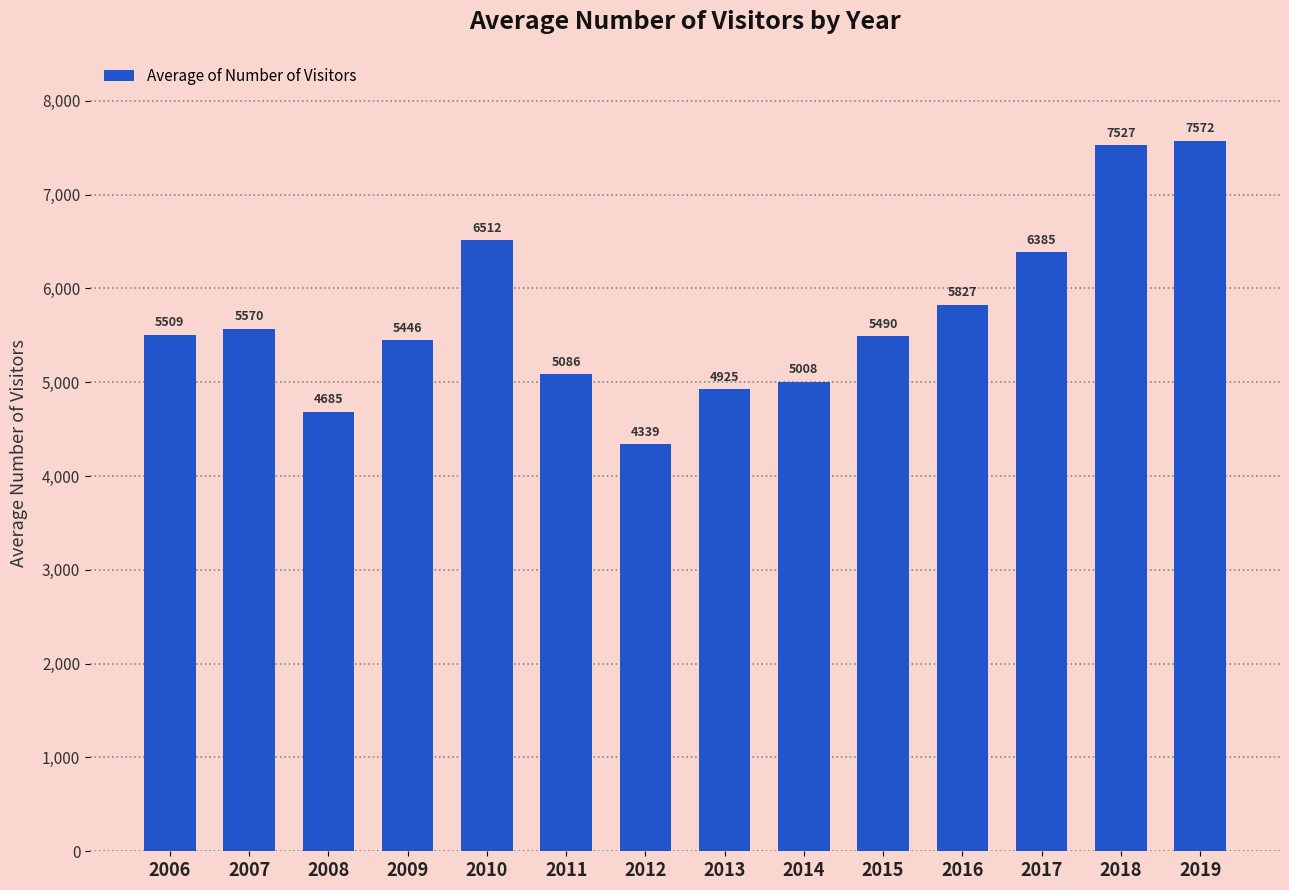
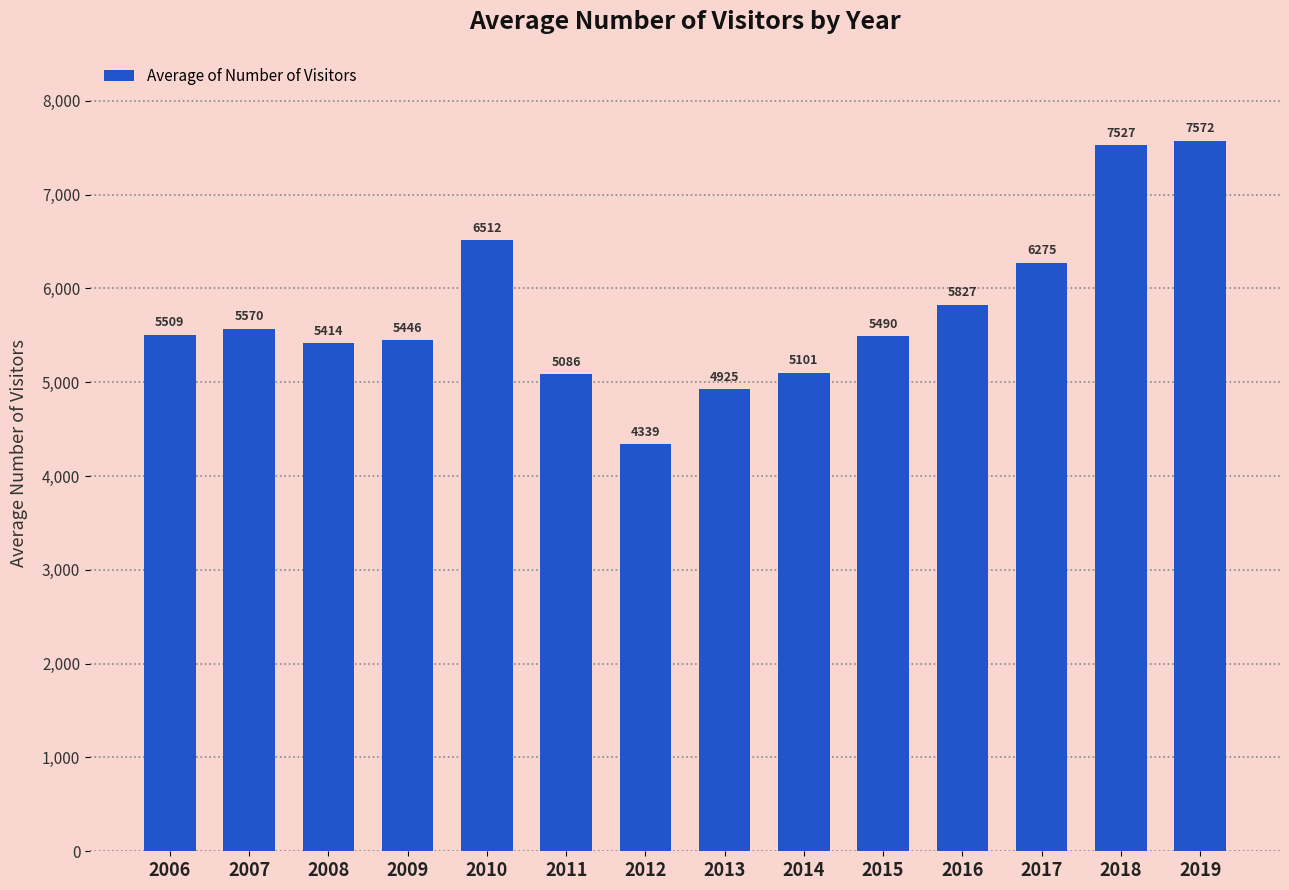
2008: 4685 -> 5414
2014: 5008 -> 5101
2017: 6385 -> 6275
